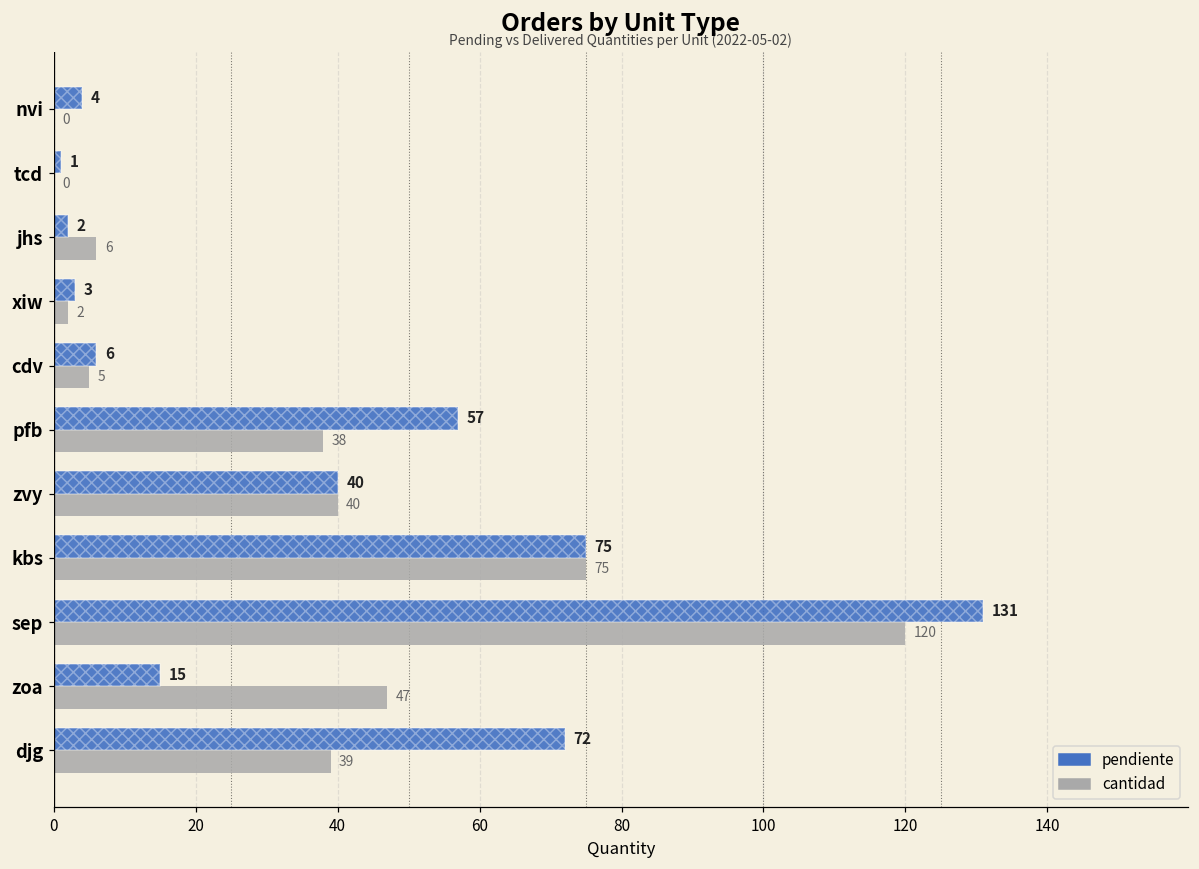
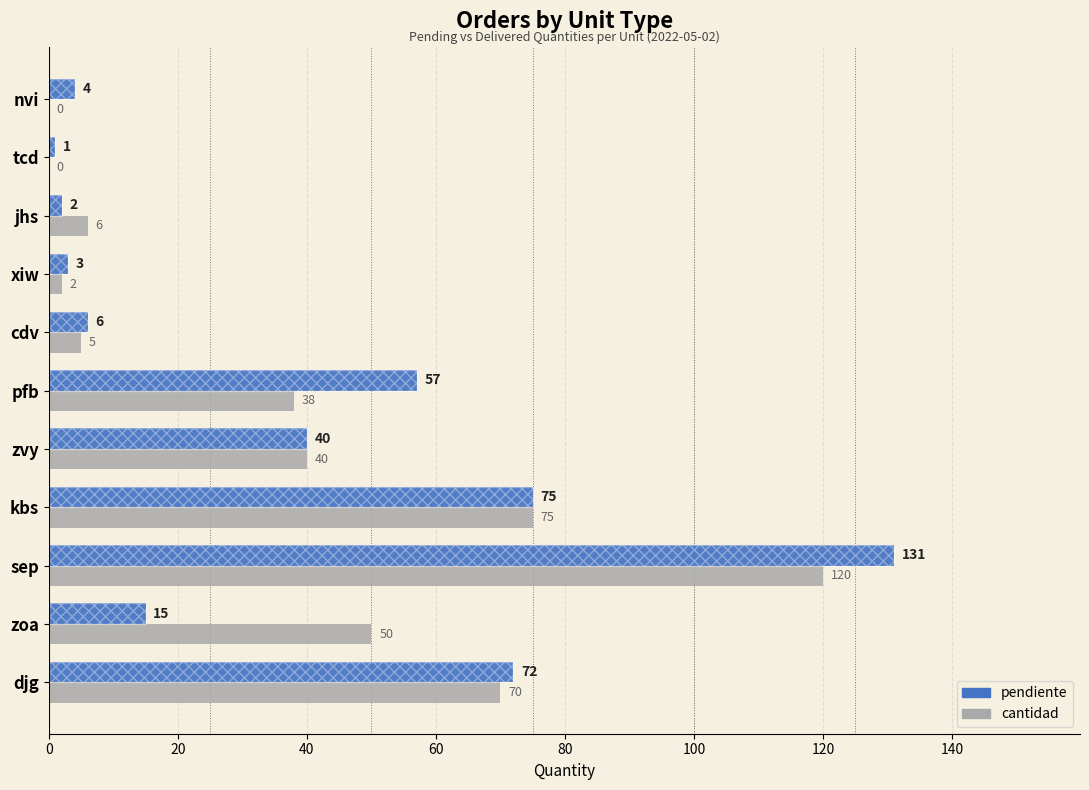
cantidad, zoa: 47 -> 50
cantidad, djg: 39 -> 70
